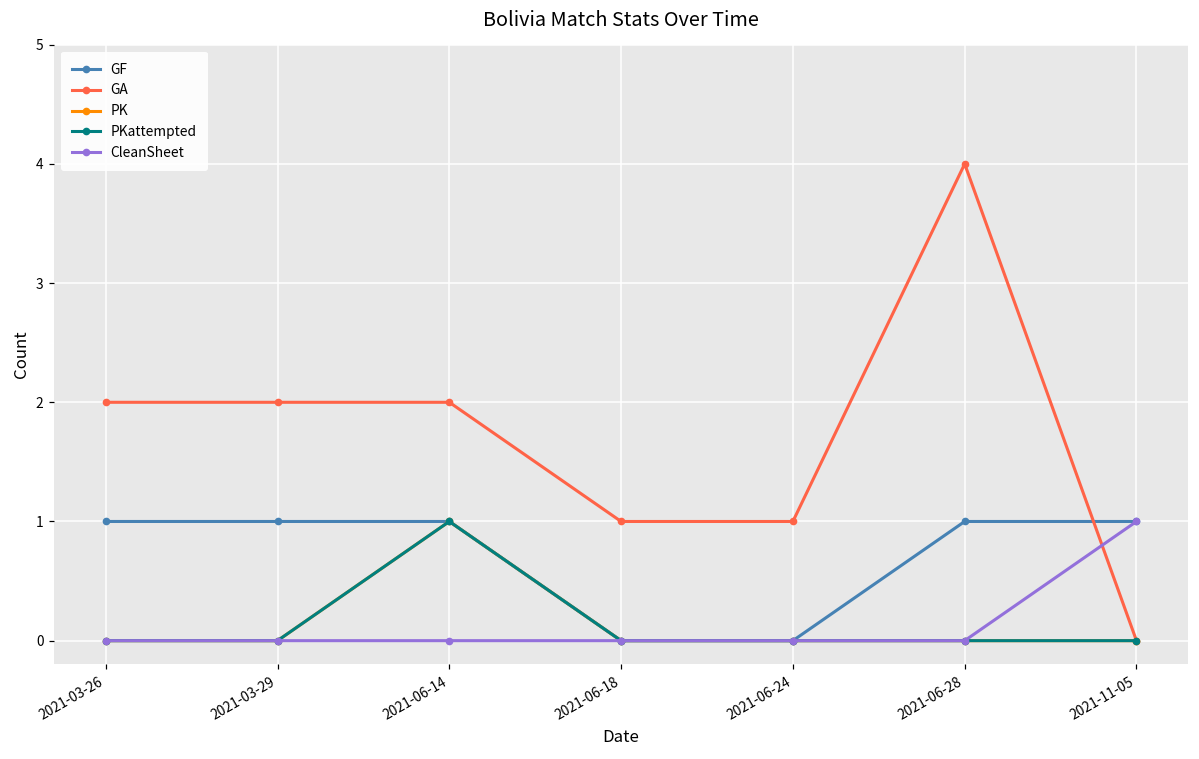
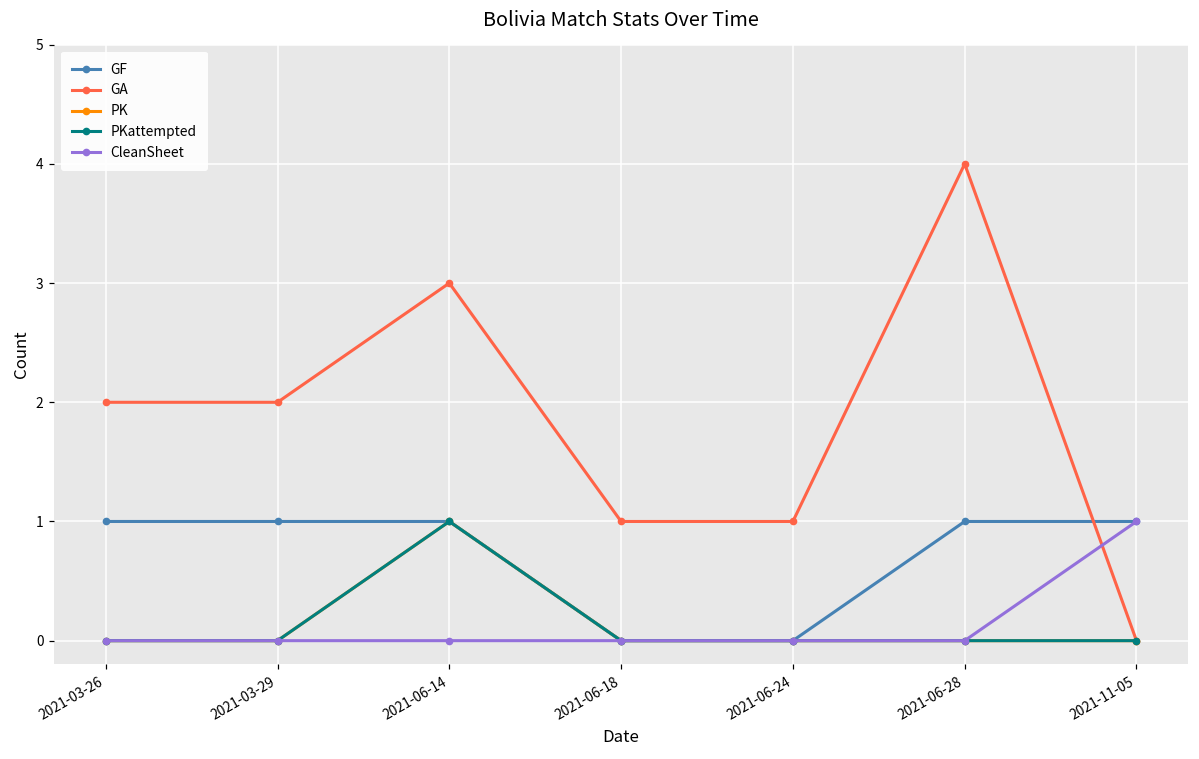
GA, 2021-06-14: 2 -> 3
